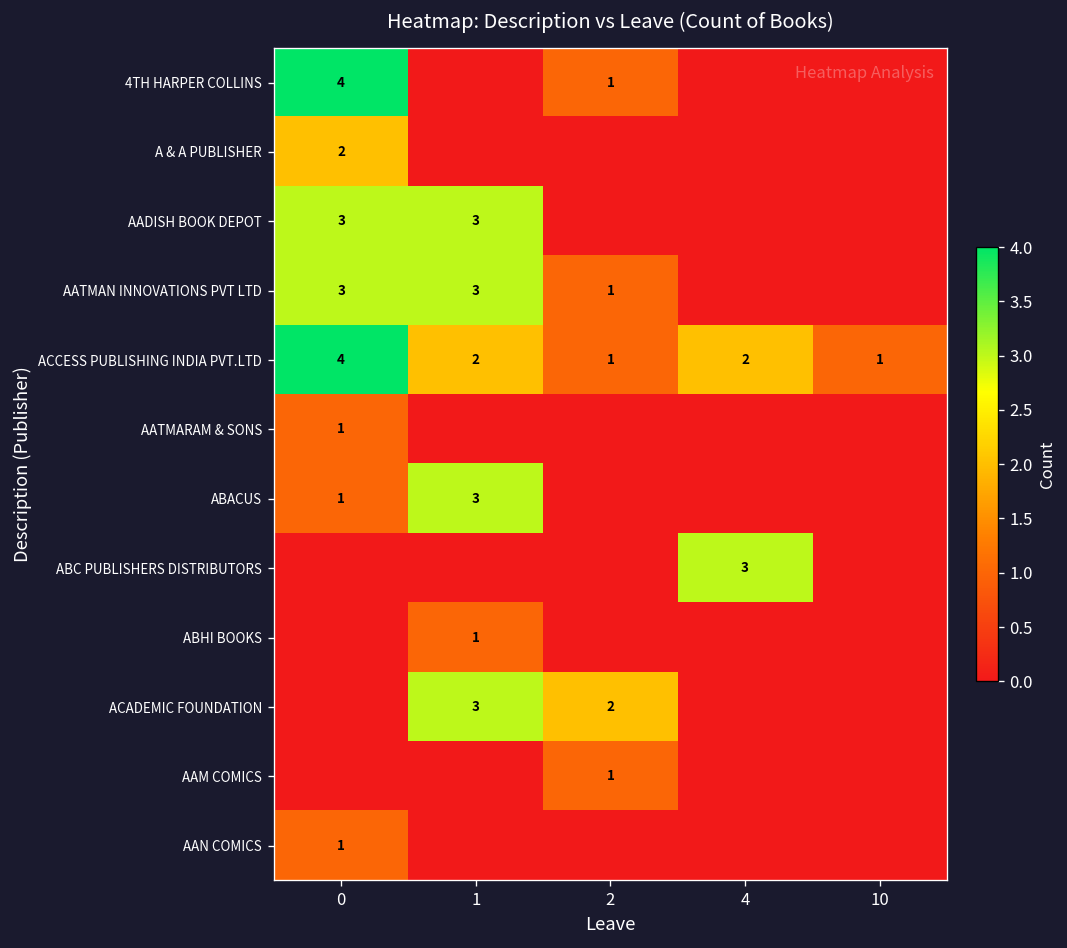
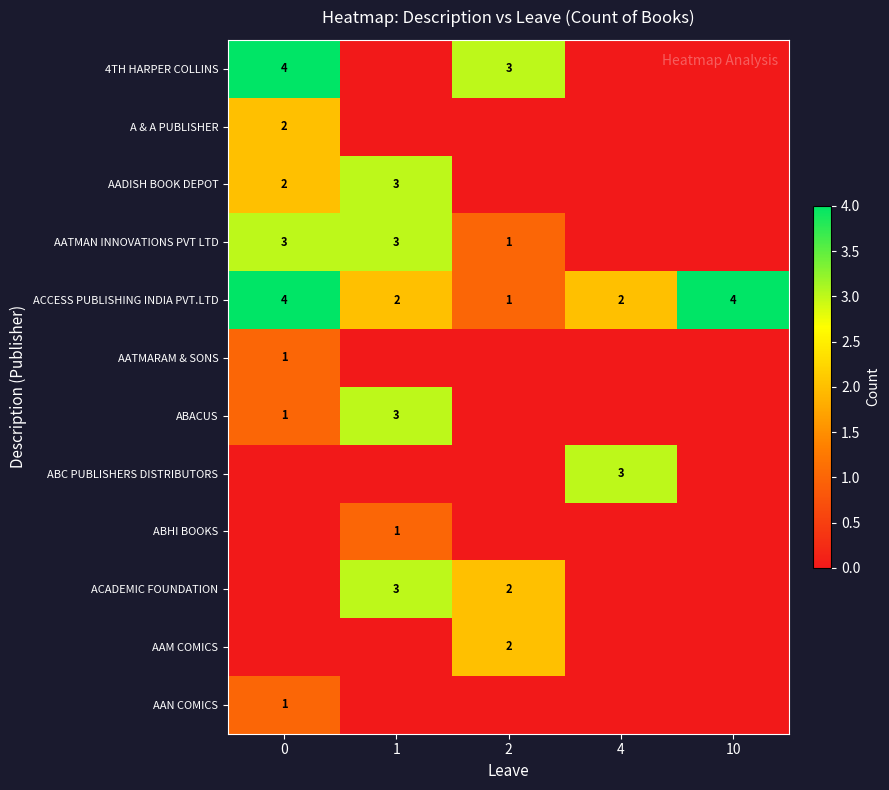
4TH HARPER COLLINS, 2: 1 -> 3
AADISH BOOK DEPOT, 0: 3 -> 2
ACCESS PUBLISHING INDIA PVT.LTD, 10: 1 -> 4
AAM COMICS, 2: 1 -> 2
